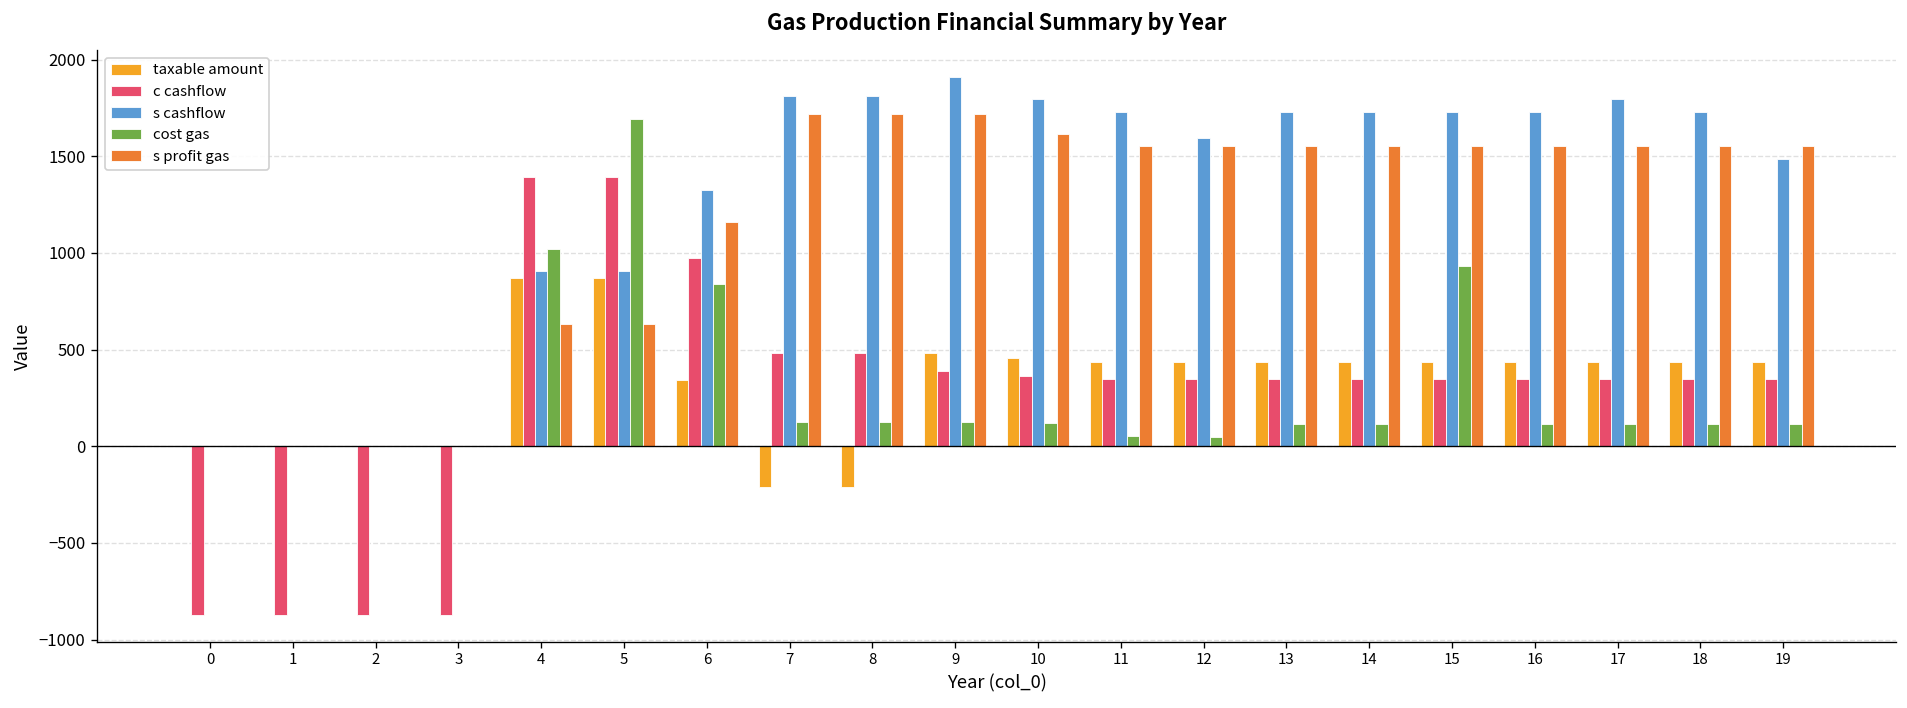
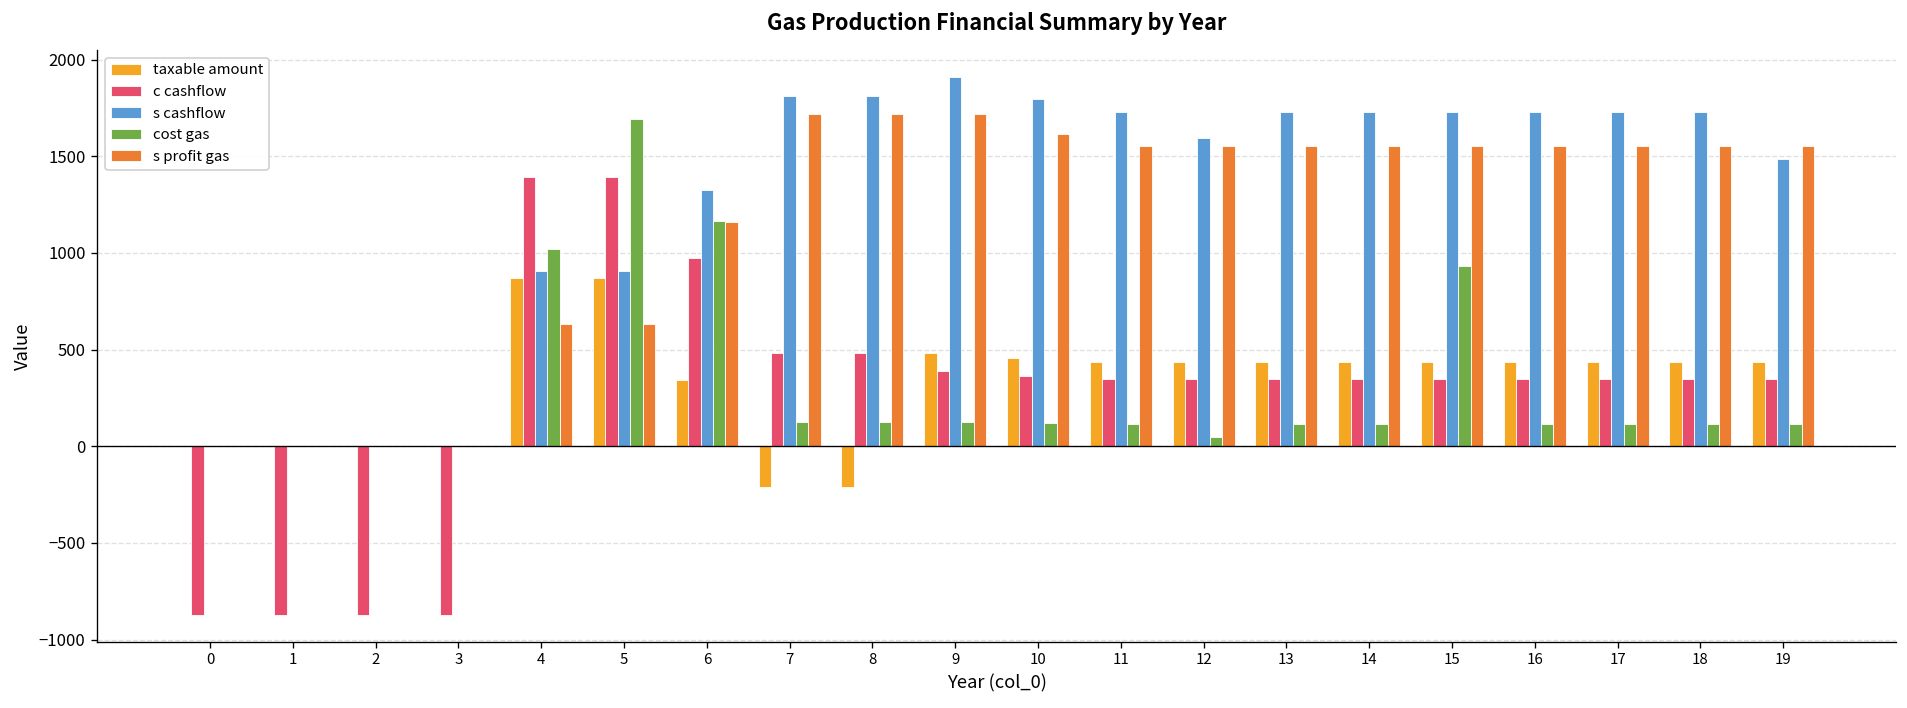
cost gas, 6: 840 -> 1160
cost gas, 11: 50 -> 110
s cashflow, 17: 1800 -> 1730
